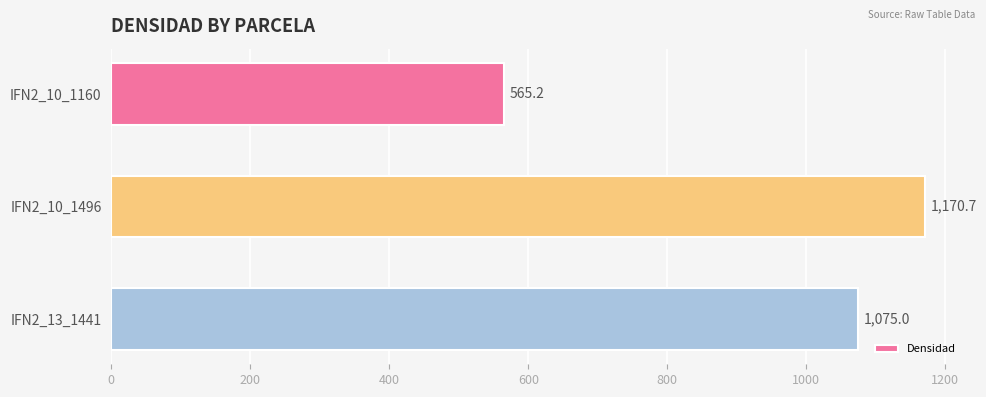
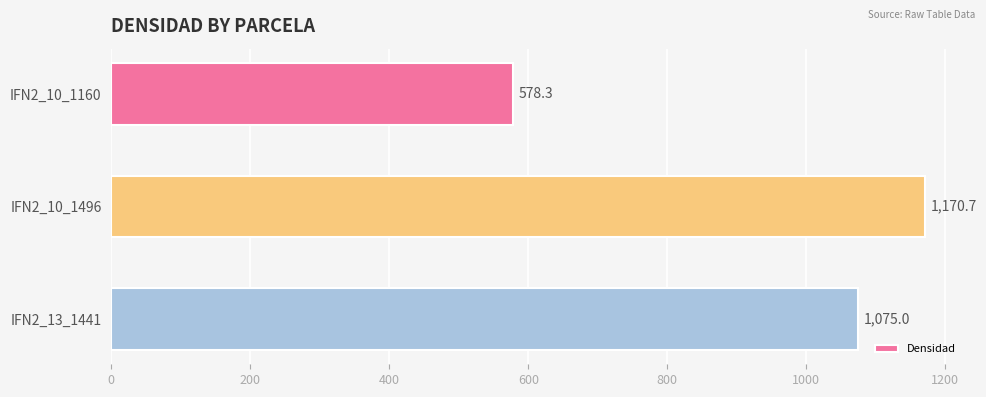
IFN2_10_1160: 565.2 -> 578.3
